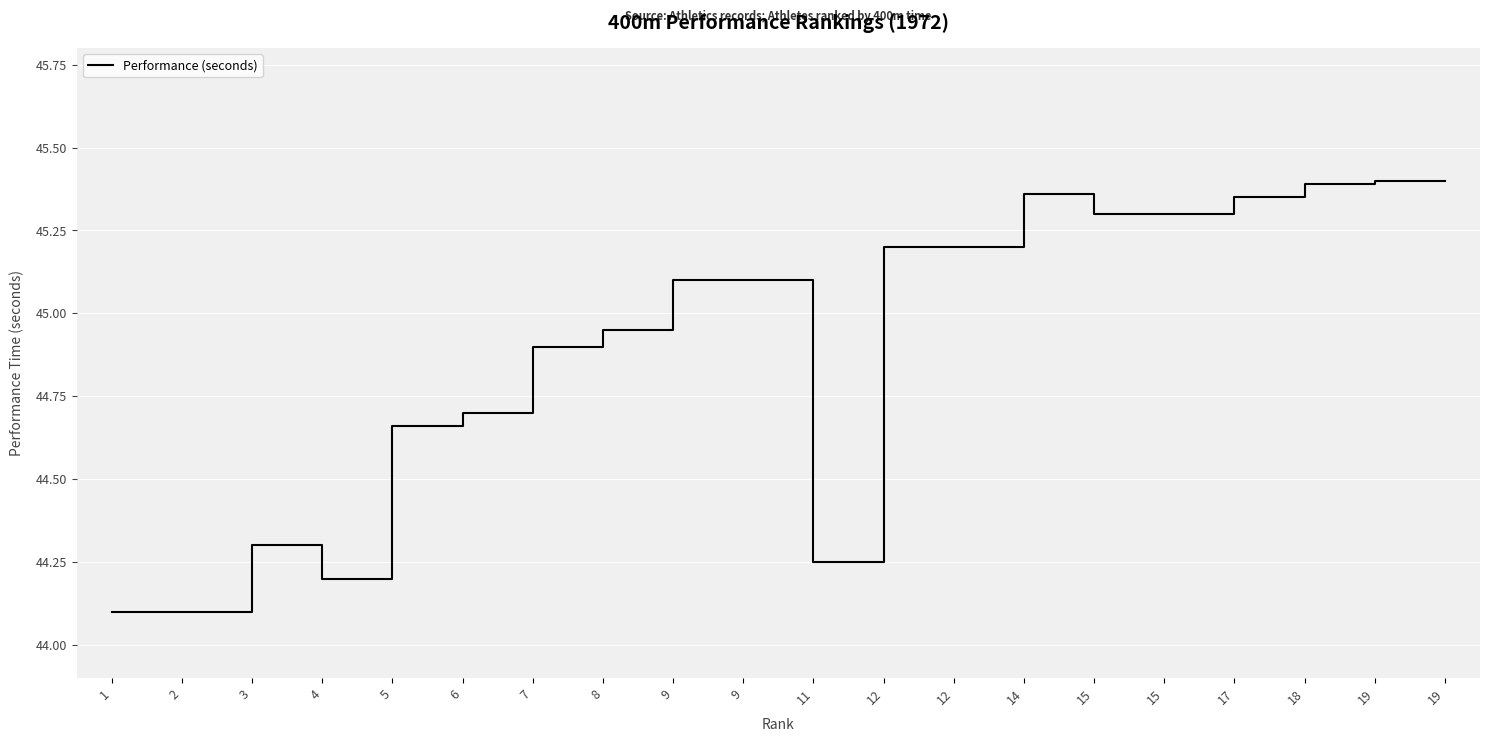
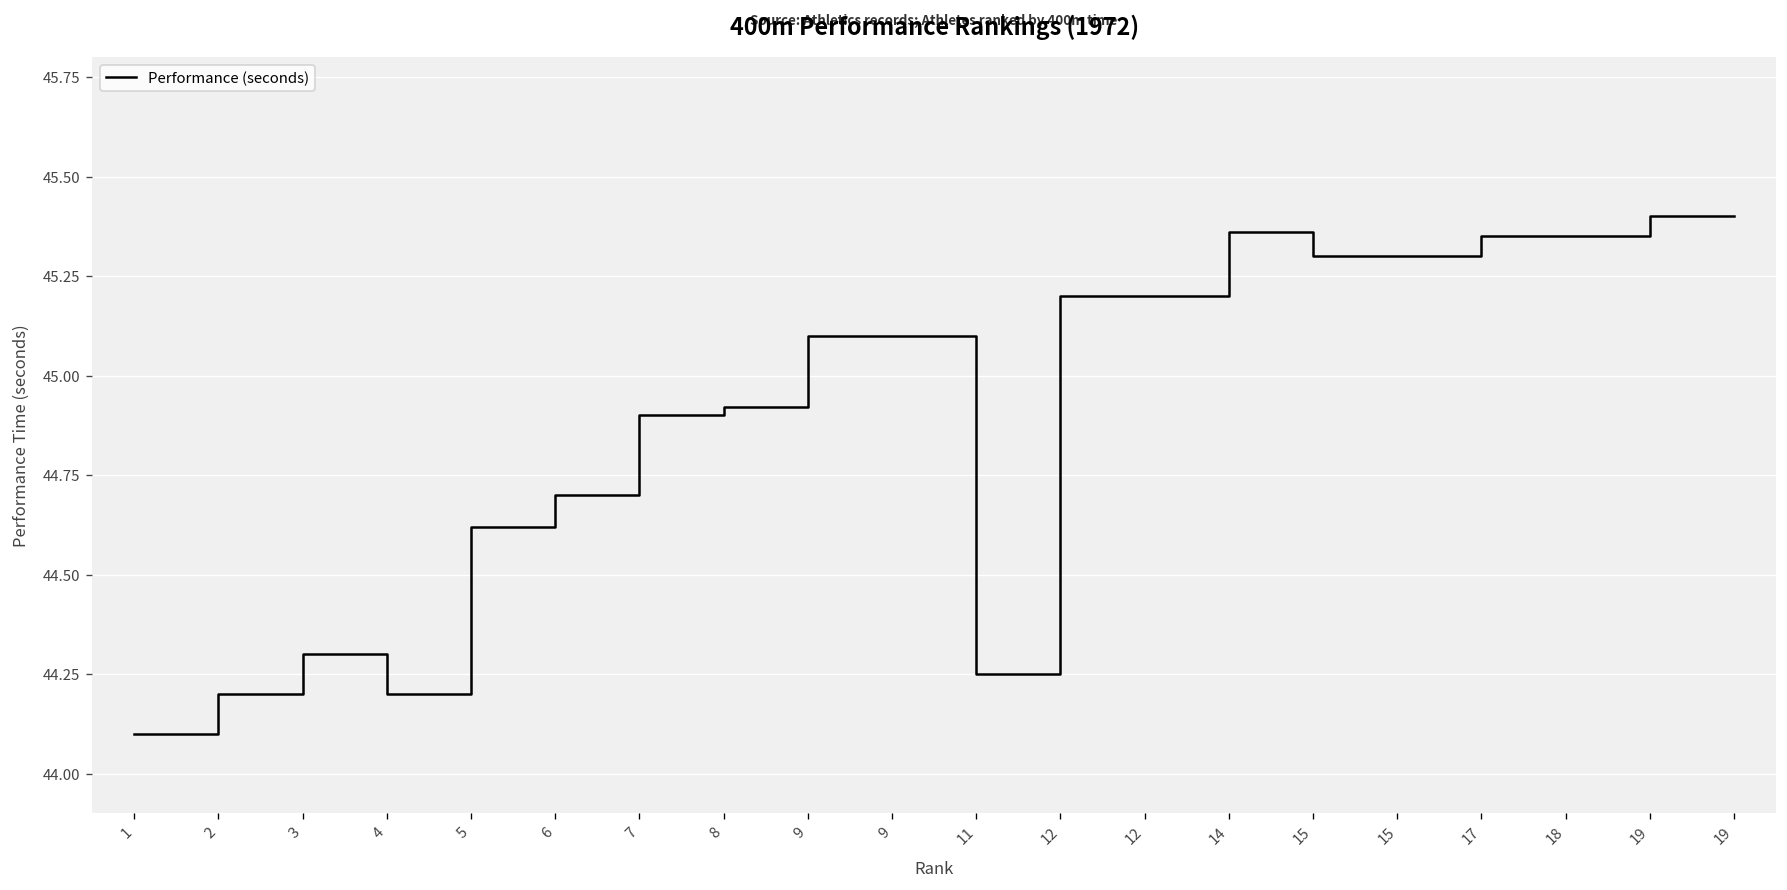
2: 44.1 -> 44.2
5: 44.66 -> 44.62
8: 44.95 -> 44.92
18: 45.39 -> 45.35
